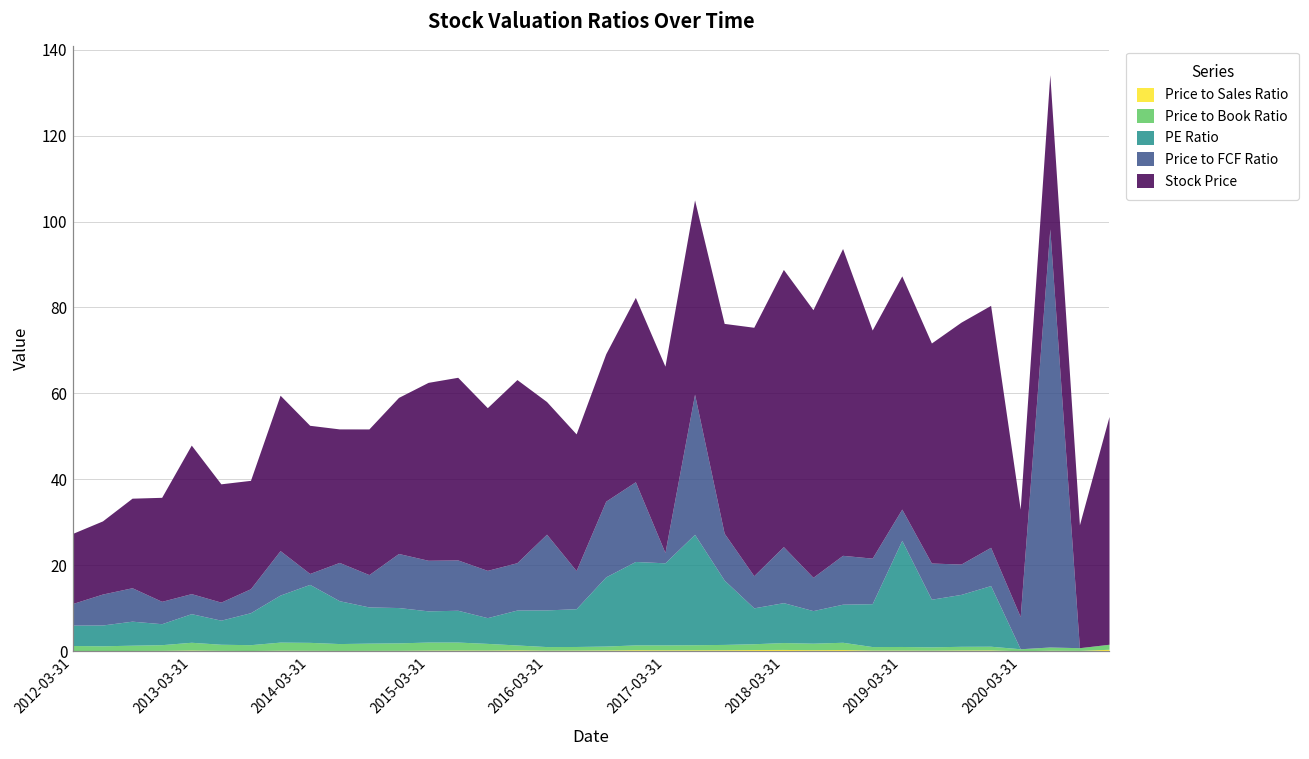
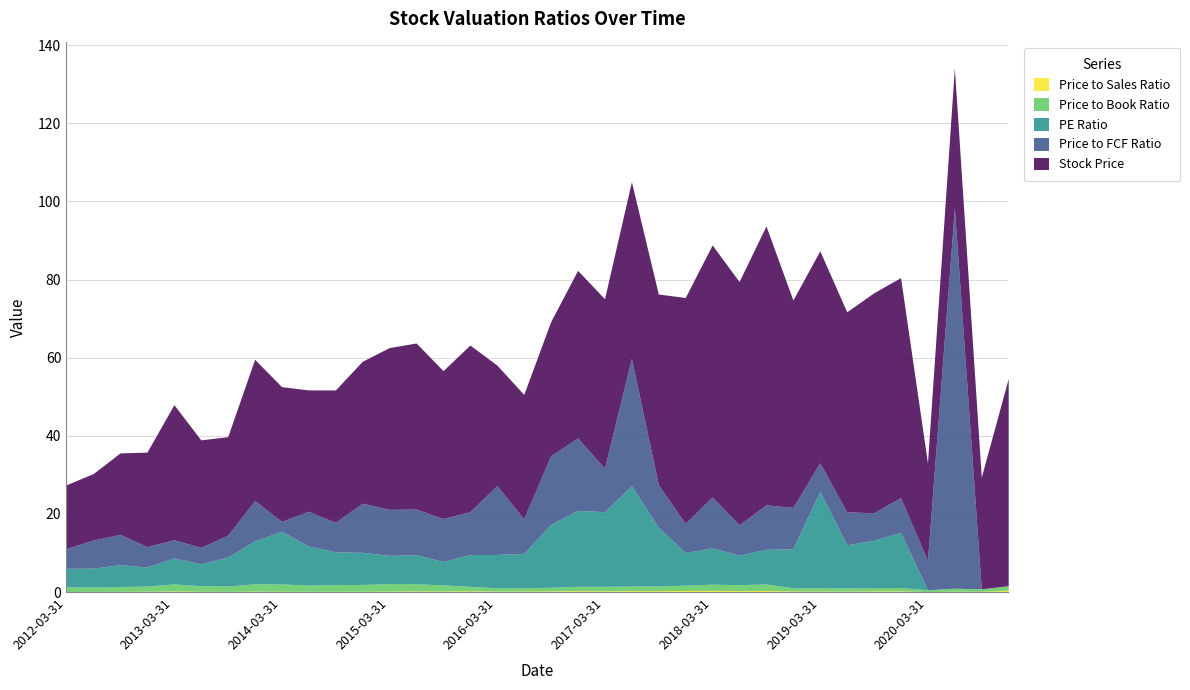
Price to FCF Ratio, 2017-03-31: 2 -> 11
